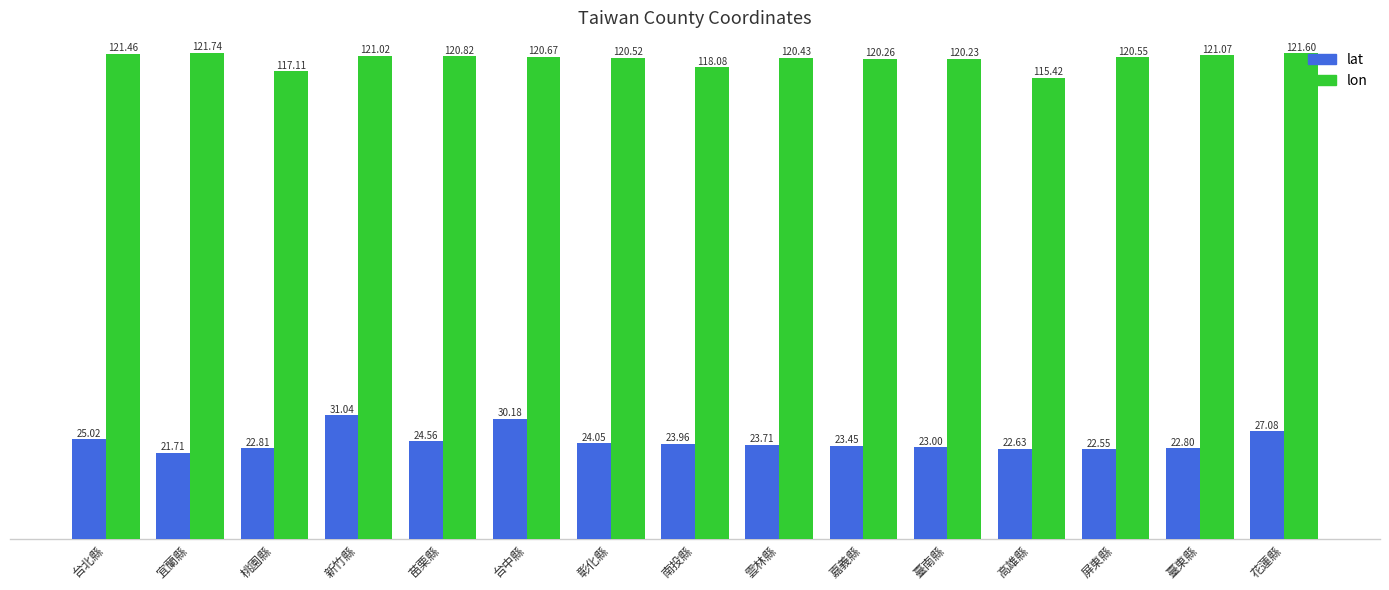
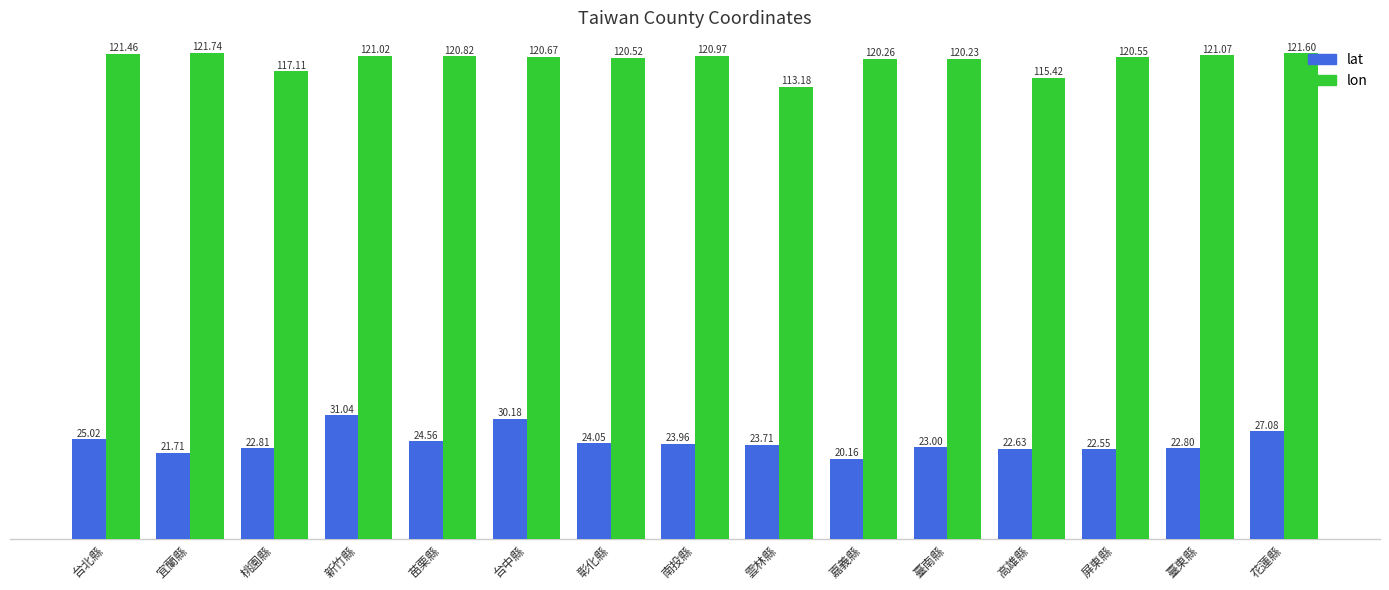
lon, 南投縣: 118.08 -> 120.97
lon, 雲林縣: 120.43 -> 113.18
lat, 嘉義縣: 23.45 -> 20.16
